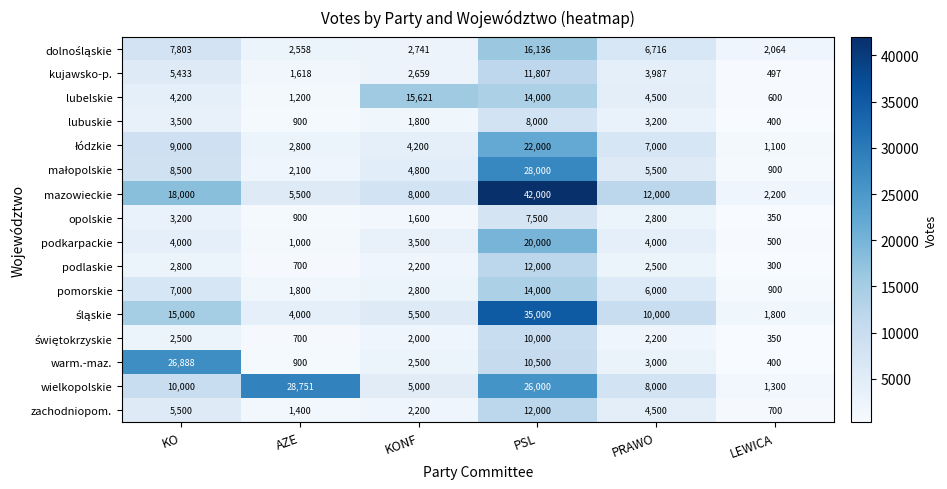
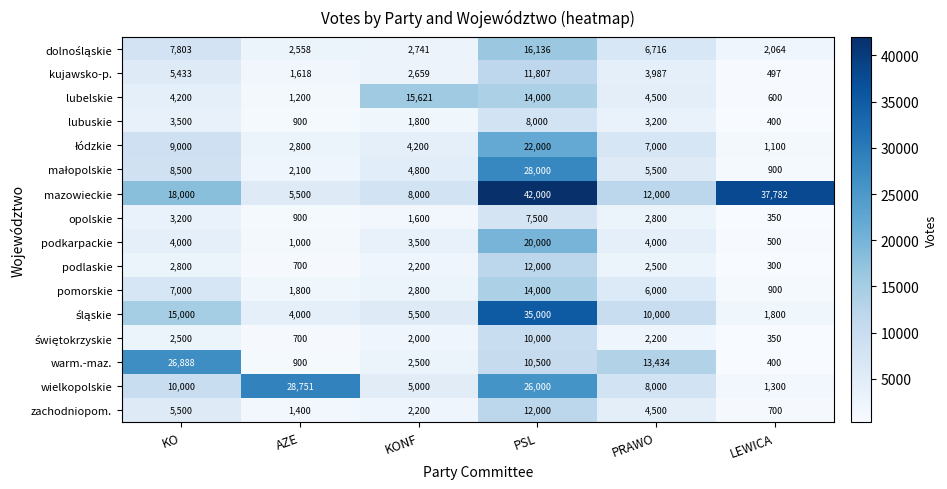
mazowieckie, LEWICA: 2,200 -> 37,782
warm.-maz., PRAWO: 3,000 -> 13,434
